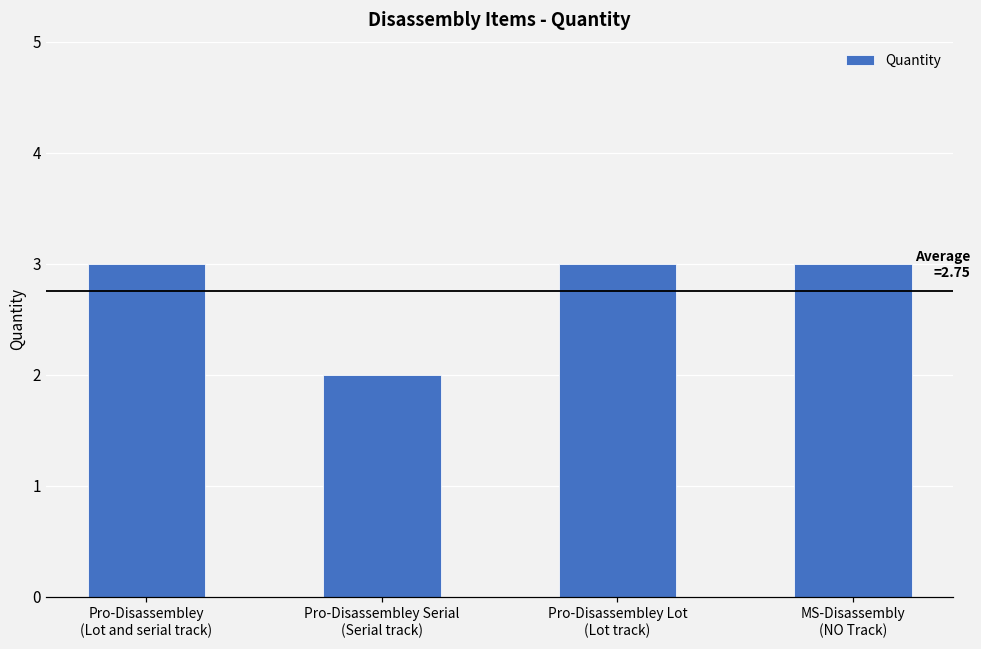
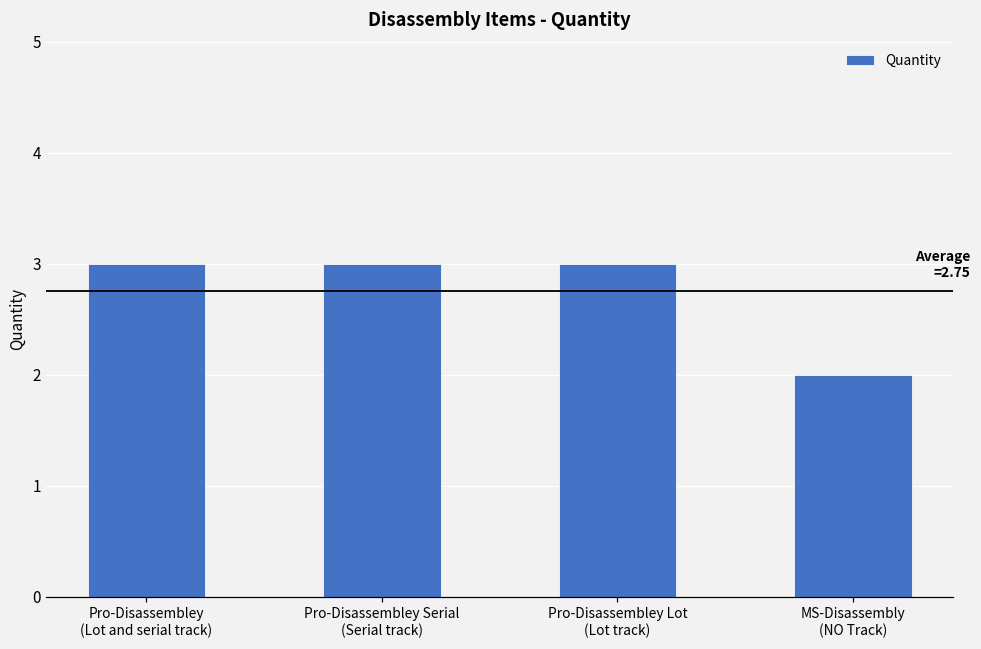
Pro-Disassembley Serial (Serial track): 2 -> 3
MS-Disassembly (NO Track): 3 -> 2
